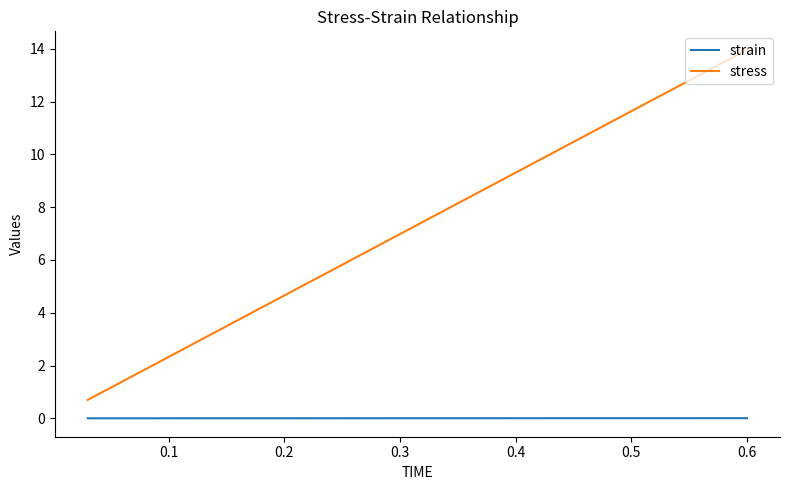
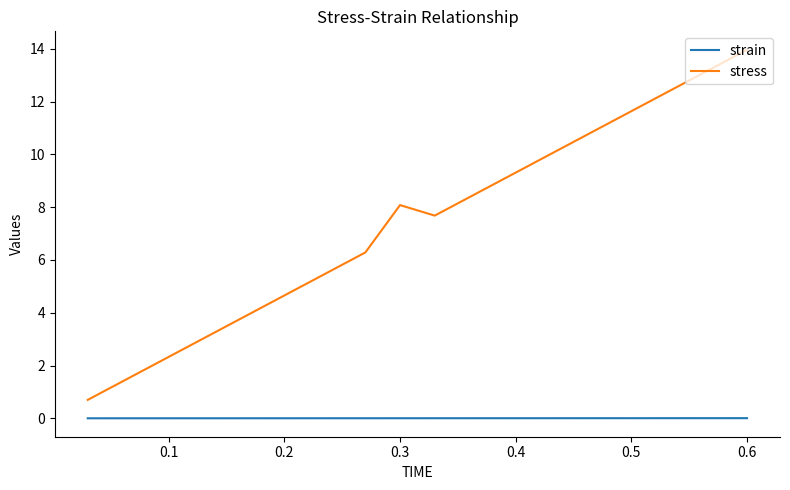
stress, 0.3: 7.0 -> 8.1
